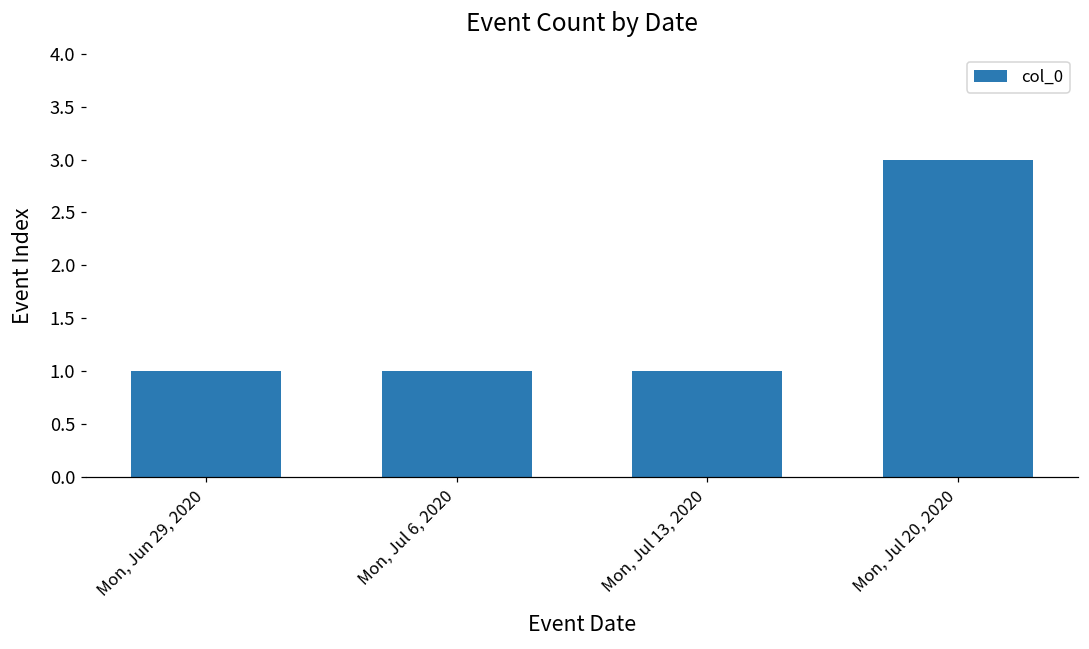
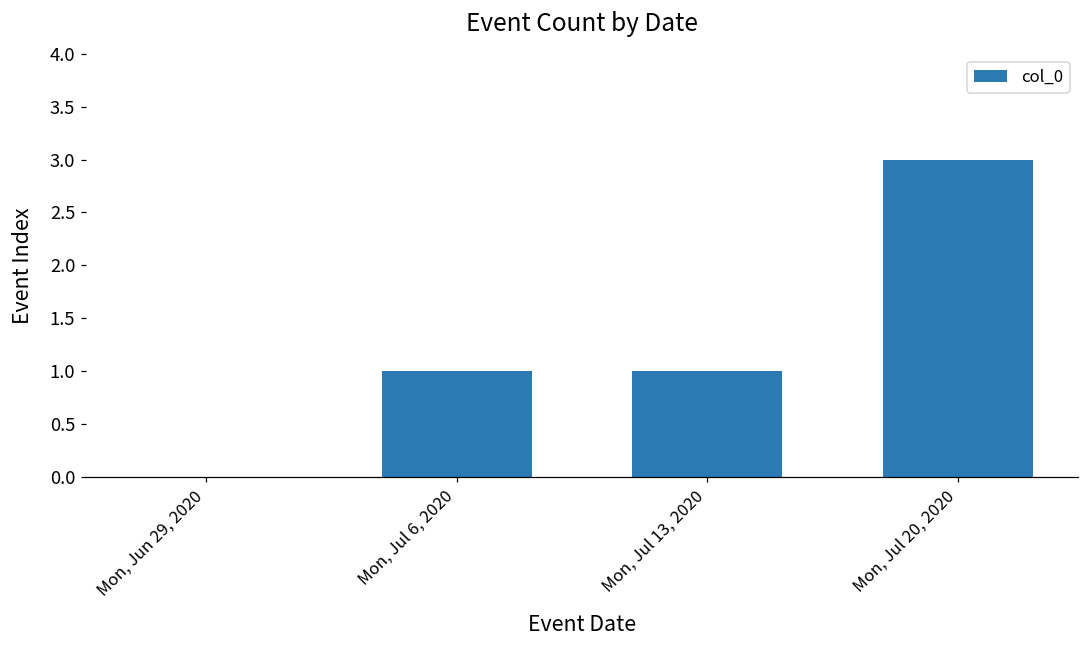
Mon, Jun 29, 2020: 1 -> 0
